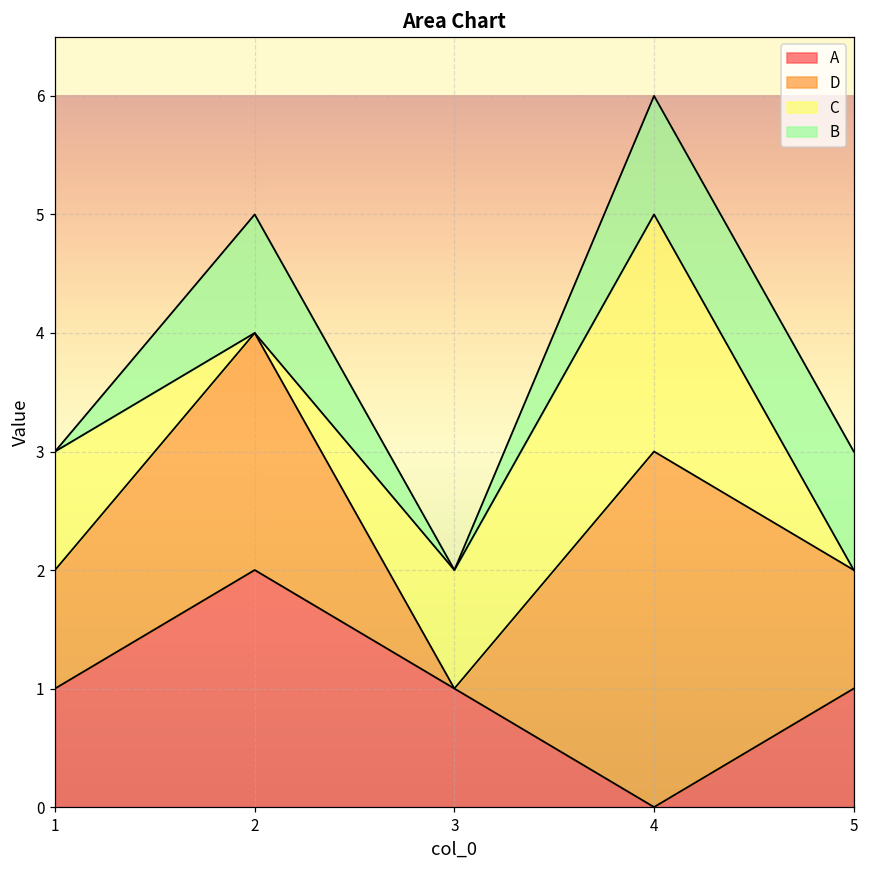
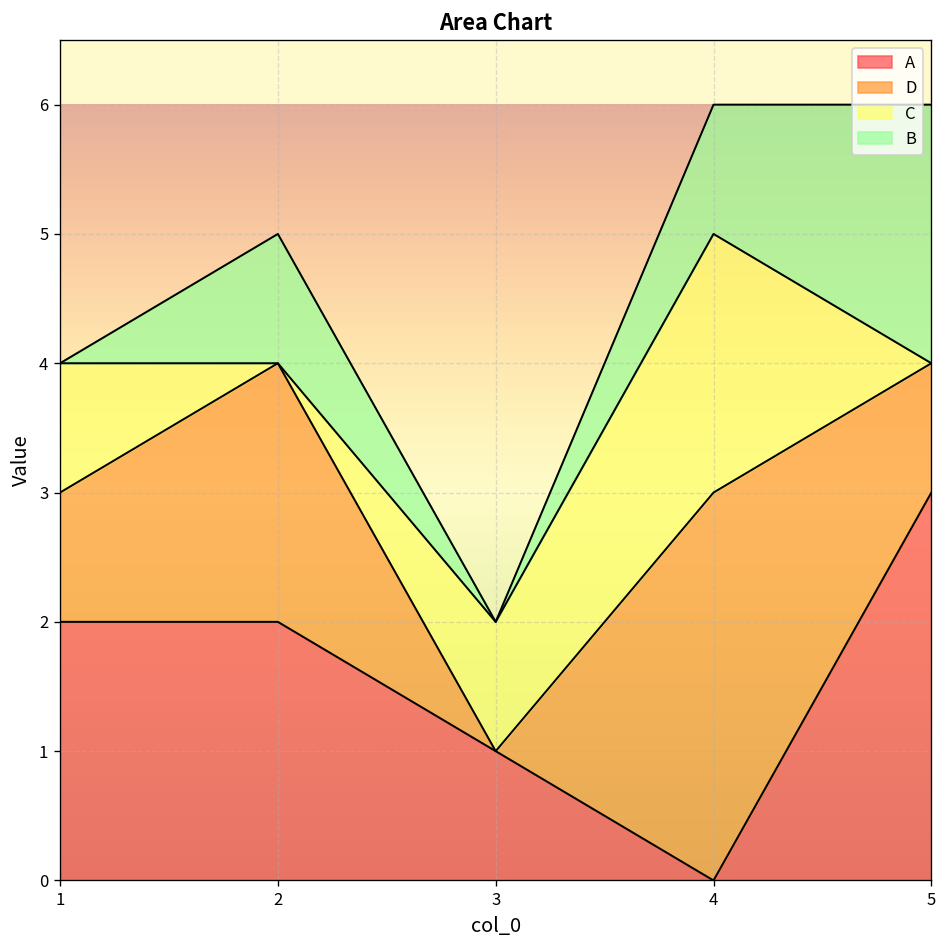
A, 1: 1 -> 2
A, 5: 1 -> 3
B, 5: 1 -> 2
